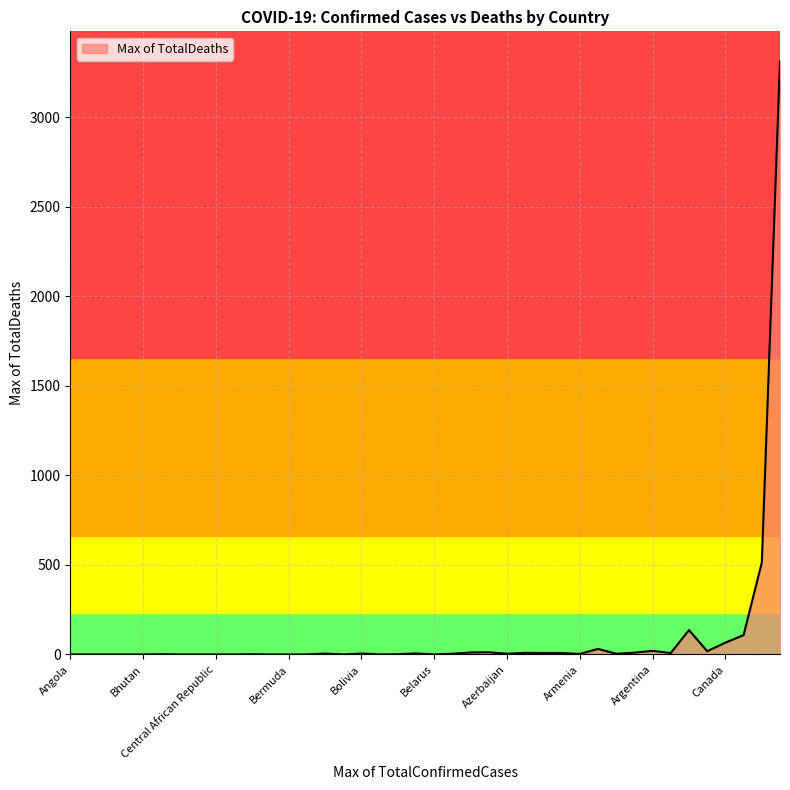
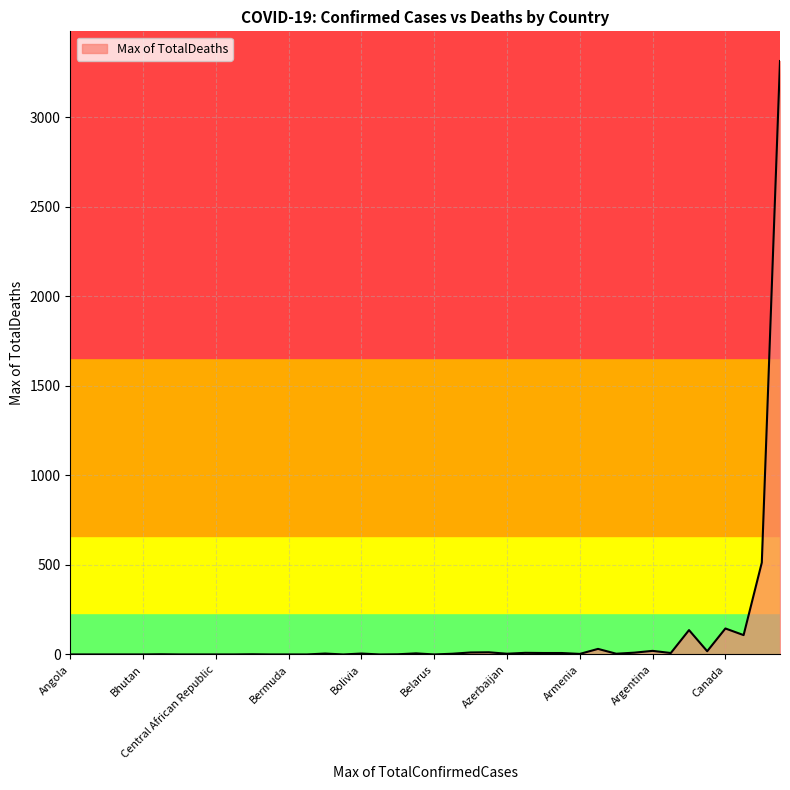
Canada: 70 -> 150
